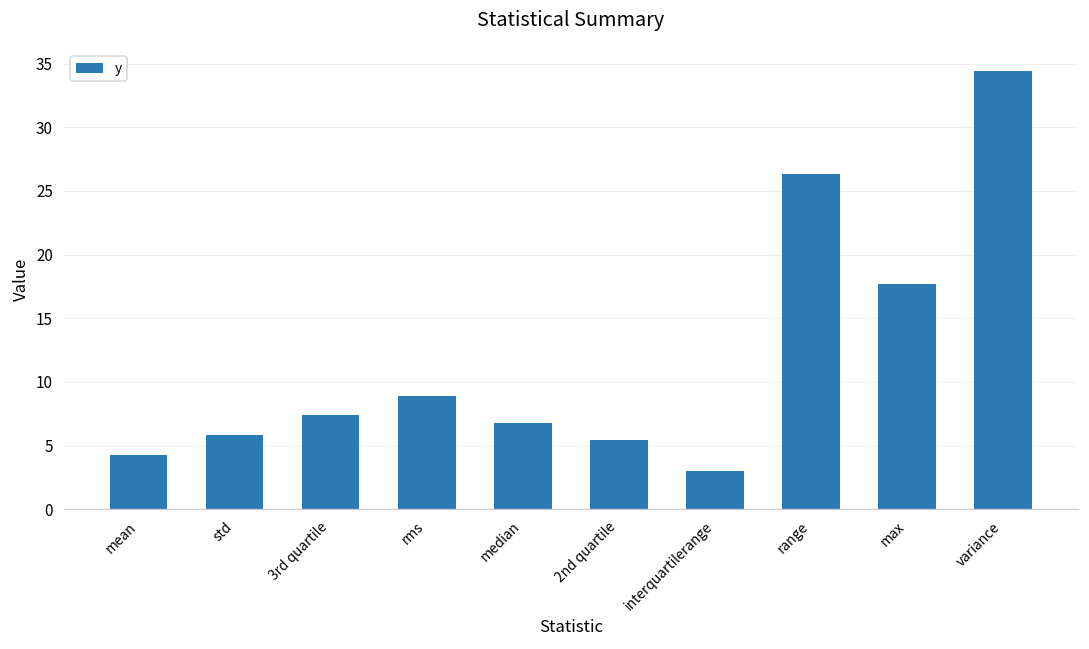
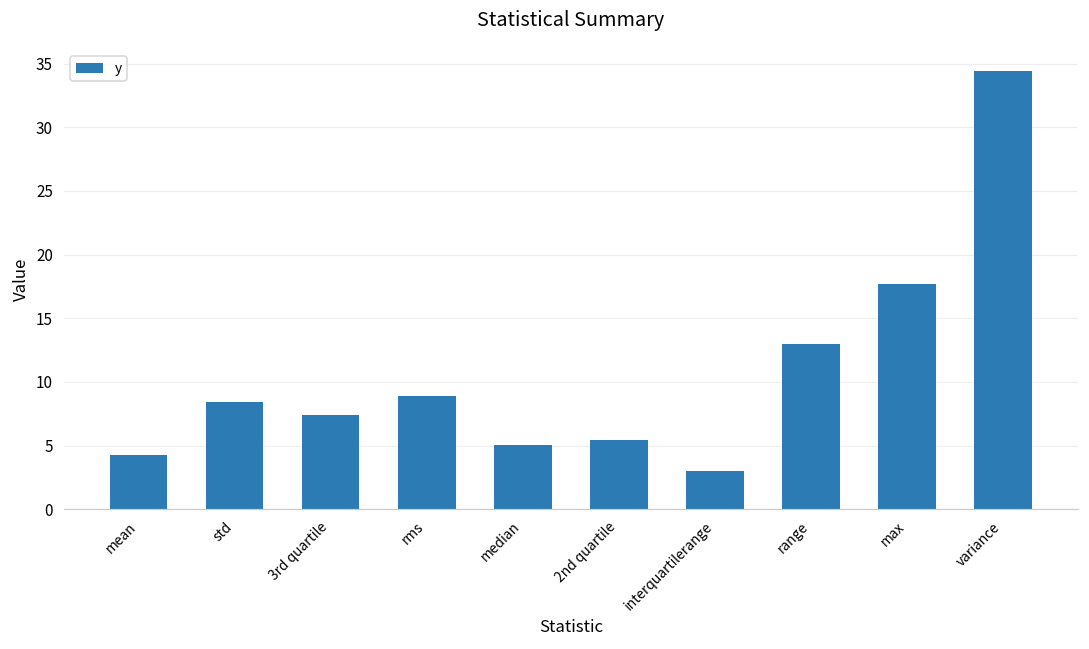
std: 5.9 -> 8.4
median: 6.8 -> 5.1
range: 26.3 -> 13.0
